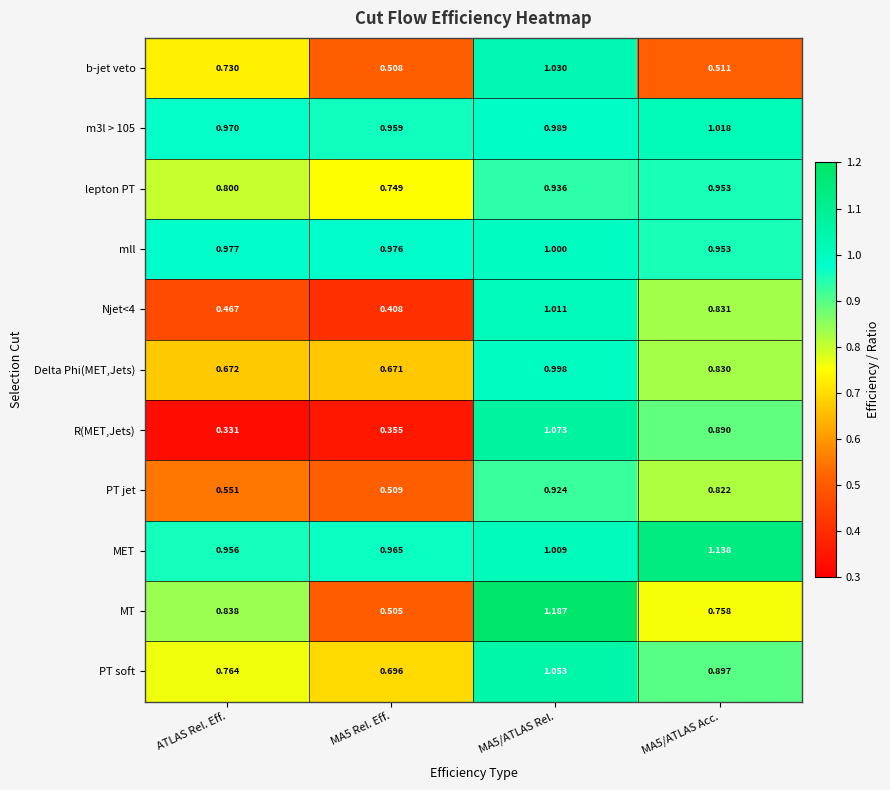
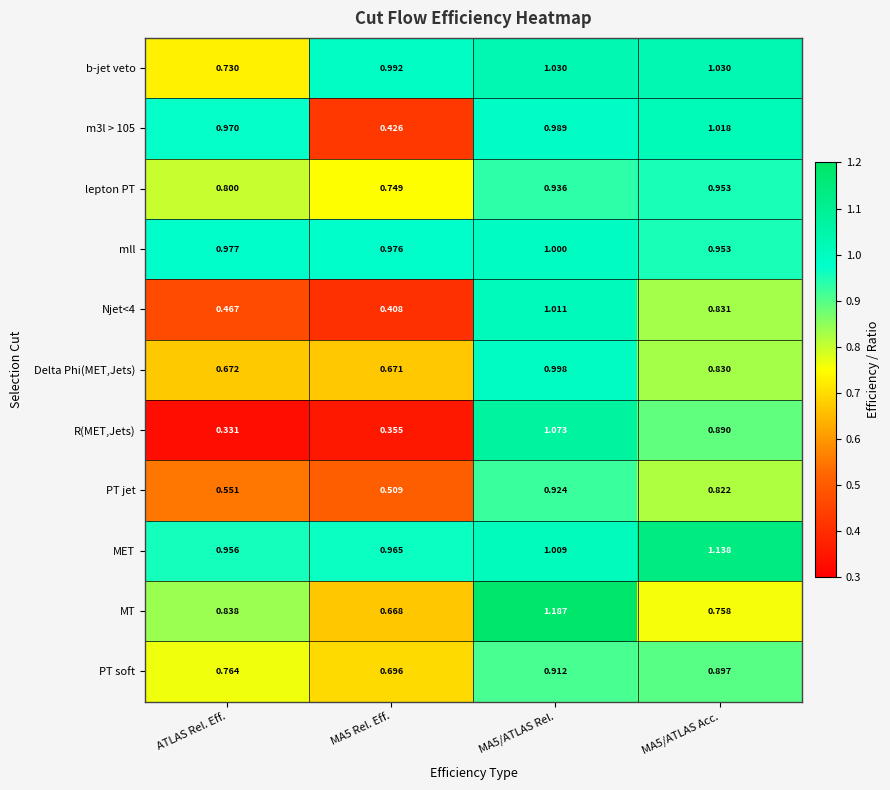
b-jet veto, MA5 Rel. Eff.: 0.508 -> 0.992
b-jet veto, MA5/ATLAS Acc.: 0.511 -> 1.030
m3l > 105, MA5 Rel. Eff.: 0.959 -> 0.426
MT, MA5 Rel. Eff.: 0.505 -> 0.668
PT soft, MA5/ATLAS Rel.: 1.053 -> 0.912
